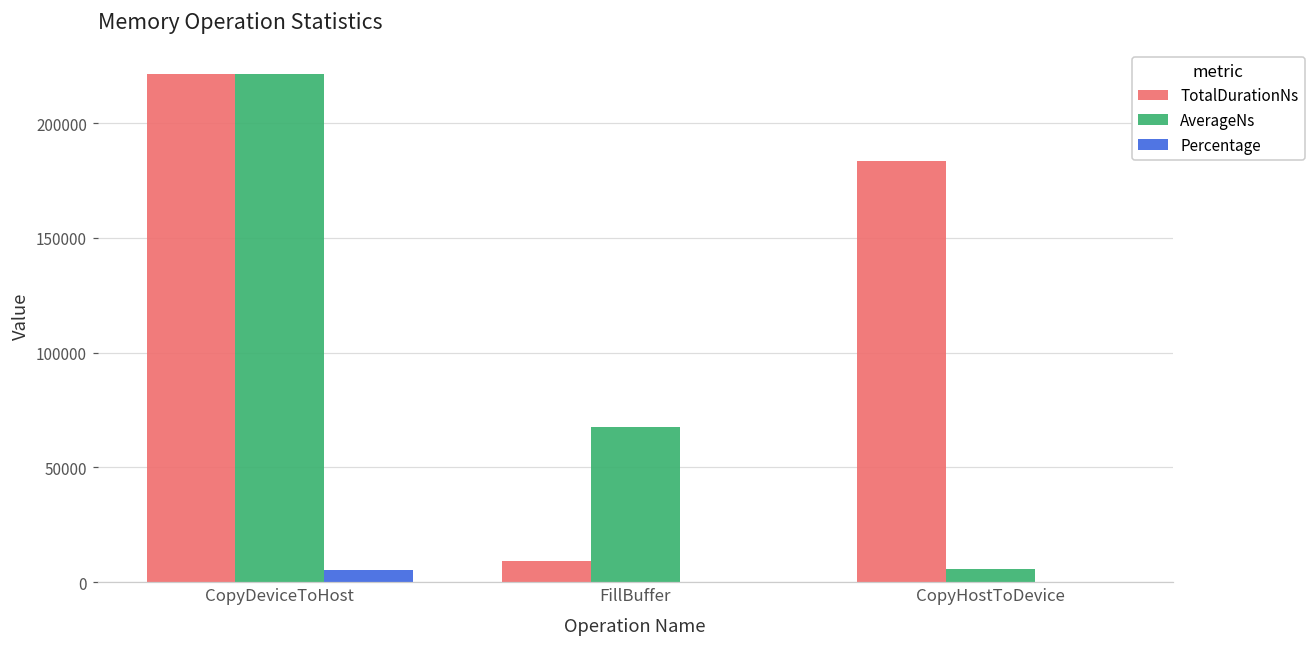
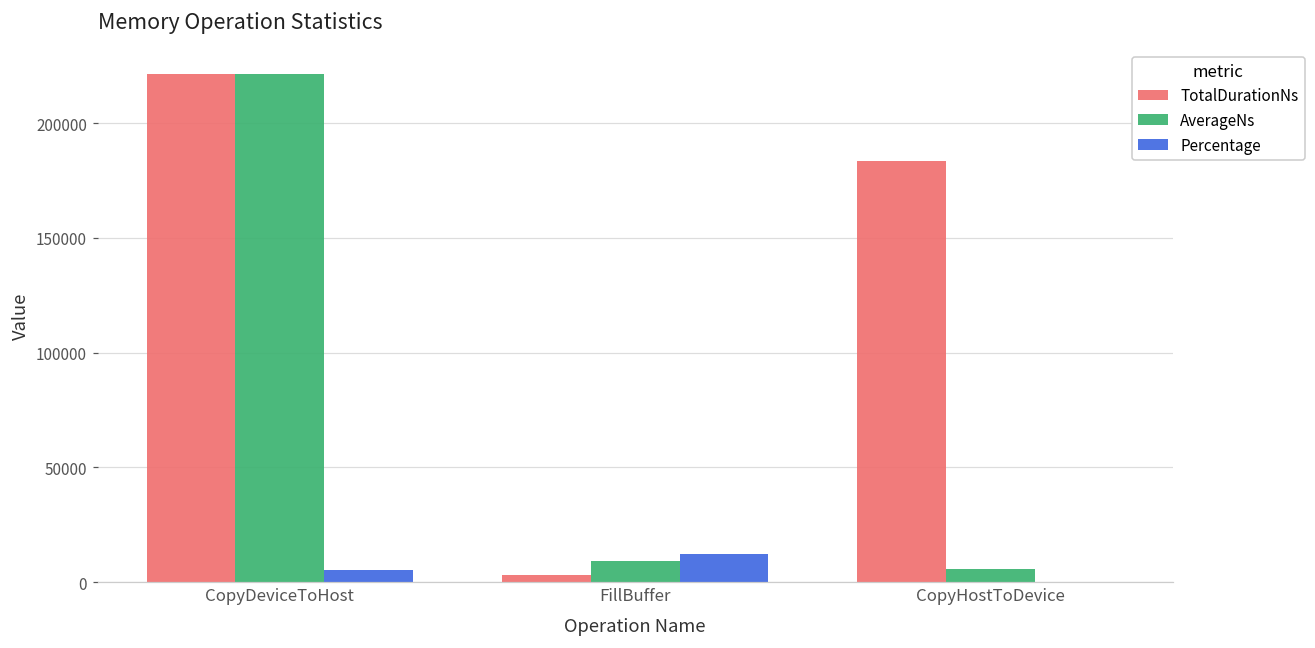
TotalDurationNs, FillBuffer: 9000 -> 3000
AverageNs, FillBuffer: 67000 -> 9000
Percentage, FillBuffer: 0 -> 12000
